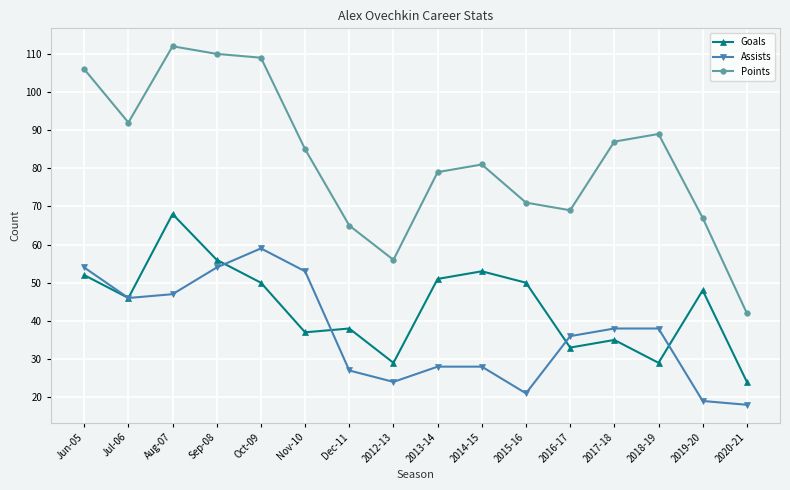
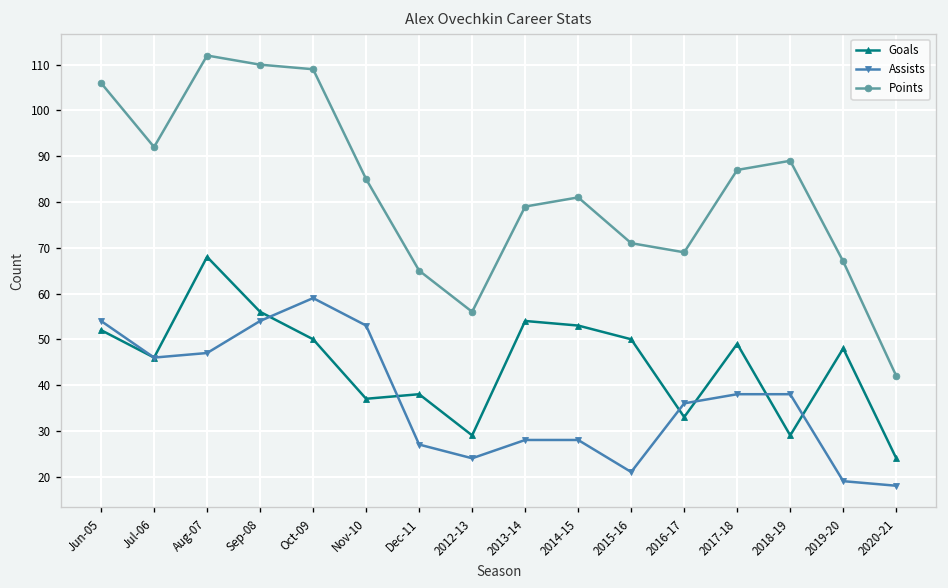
Goals, 2013-14: 51 -> 54
Goals, 2017-18: 35 -> 49
